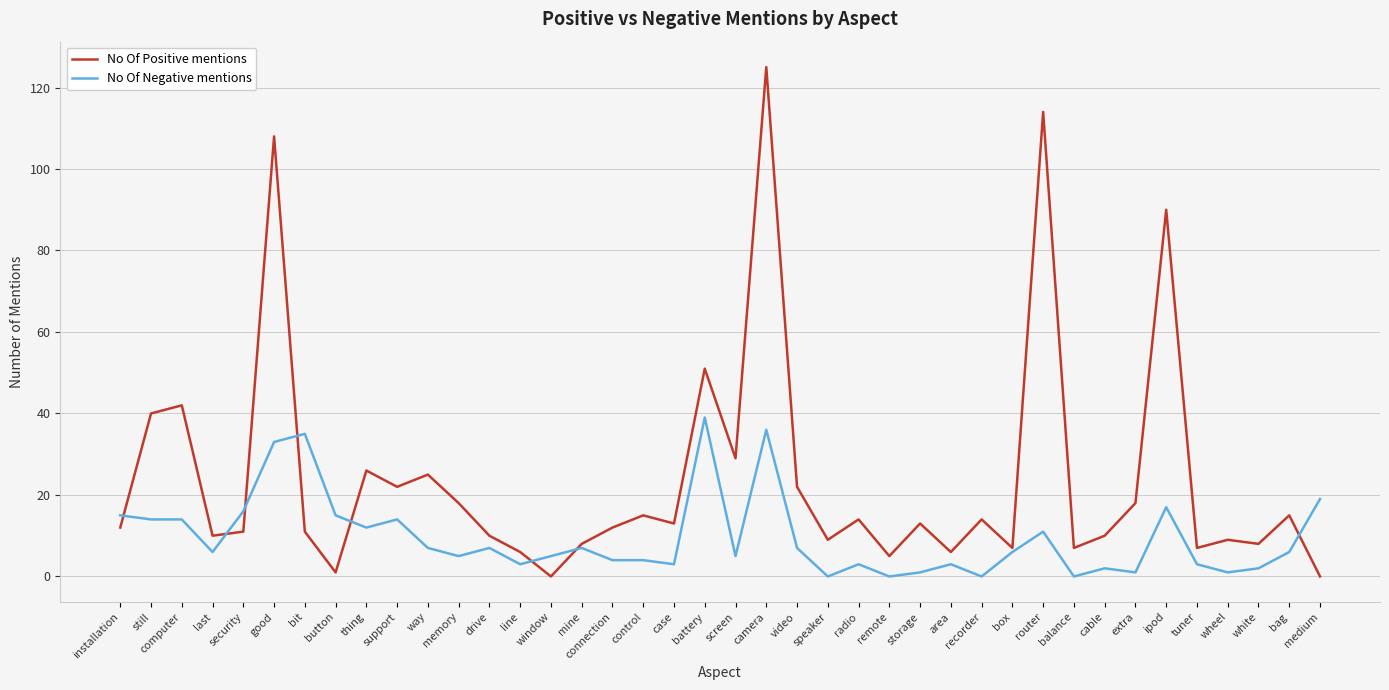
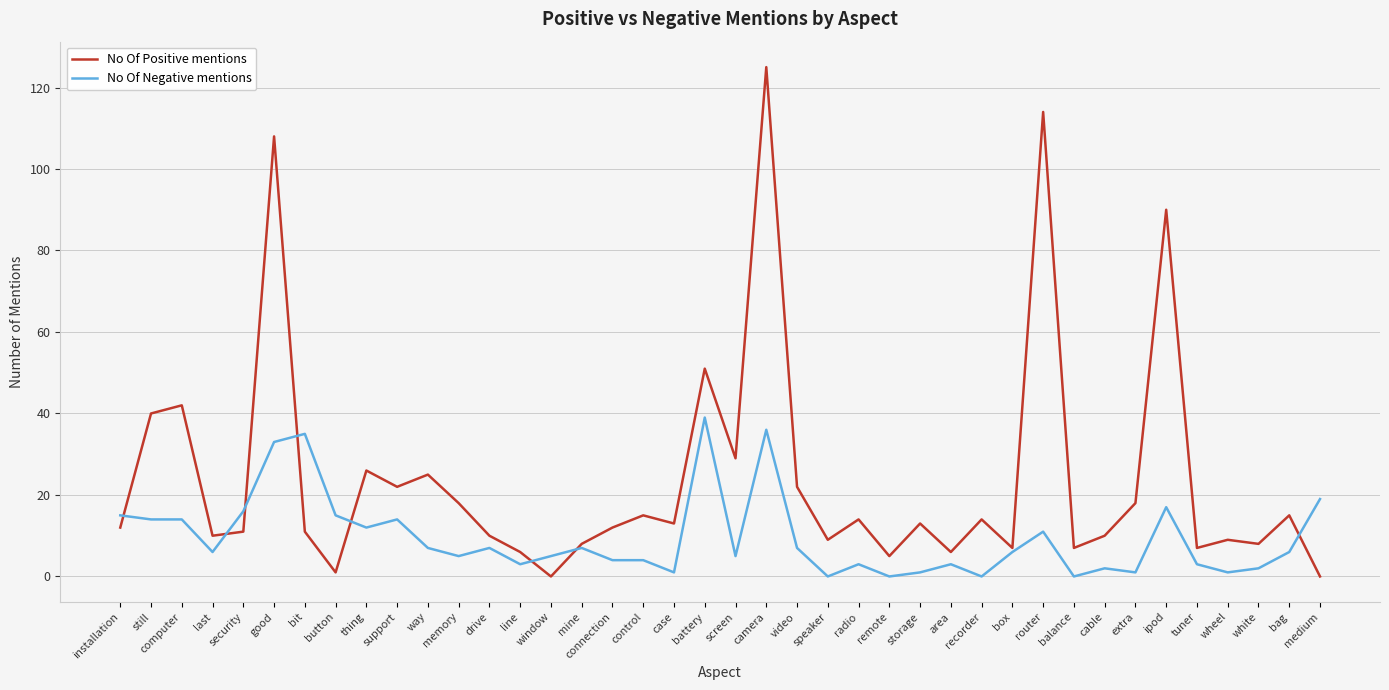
No Of Negative mentions, case: 3 -> 1
